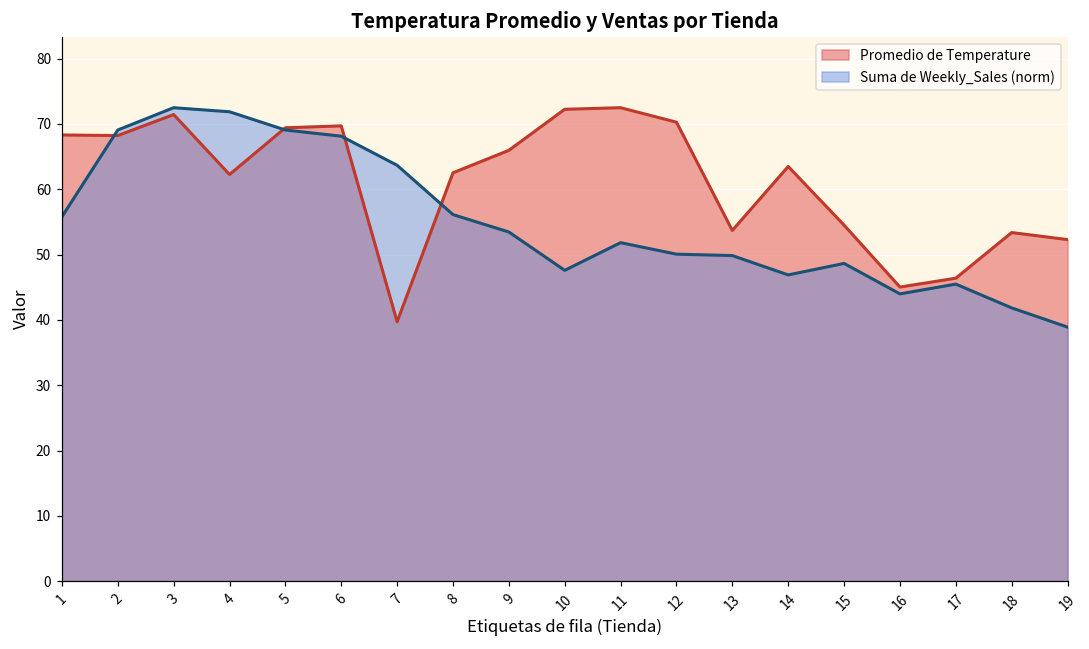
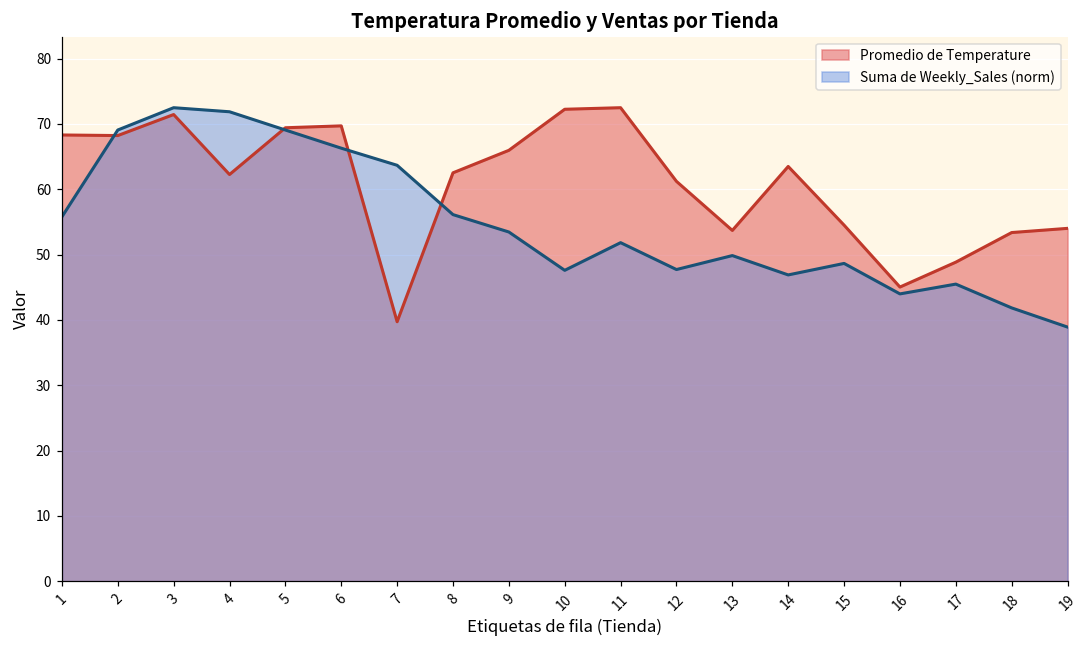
Suma de Weekly_Sales (norm), 6: 68 -> 66
Promedio de Temperature, 12: 70 -> 61
Suma de Weekly_Sales (norm), 12: 50 -> 48
Promedio de Temperature, 17: 46 -> 49
Promedio de Temperature, 19: 52 -> 54
